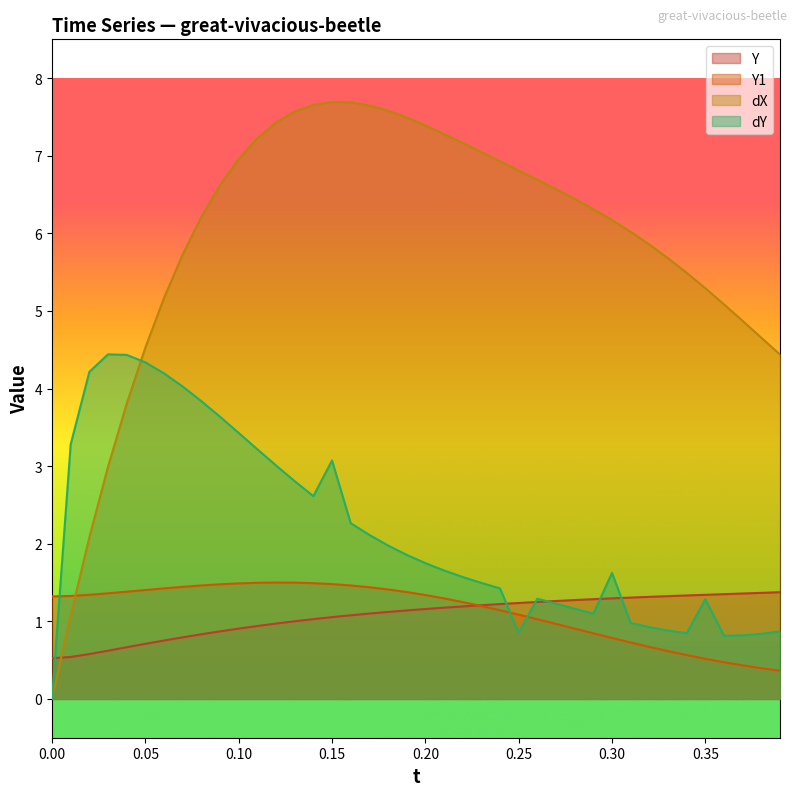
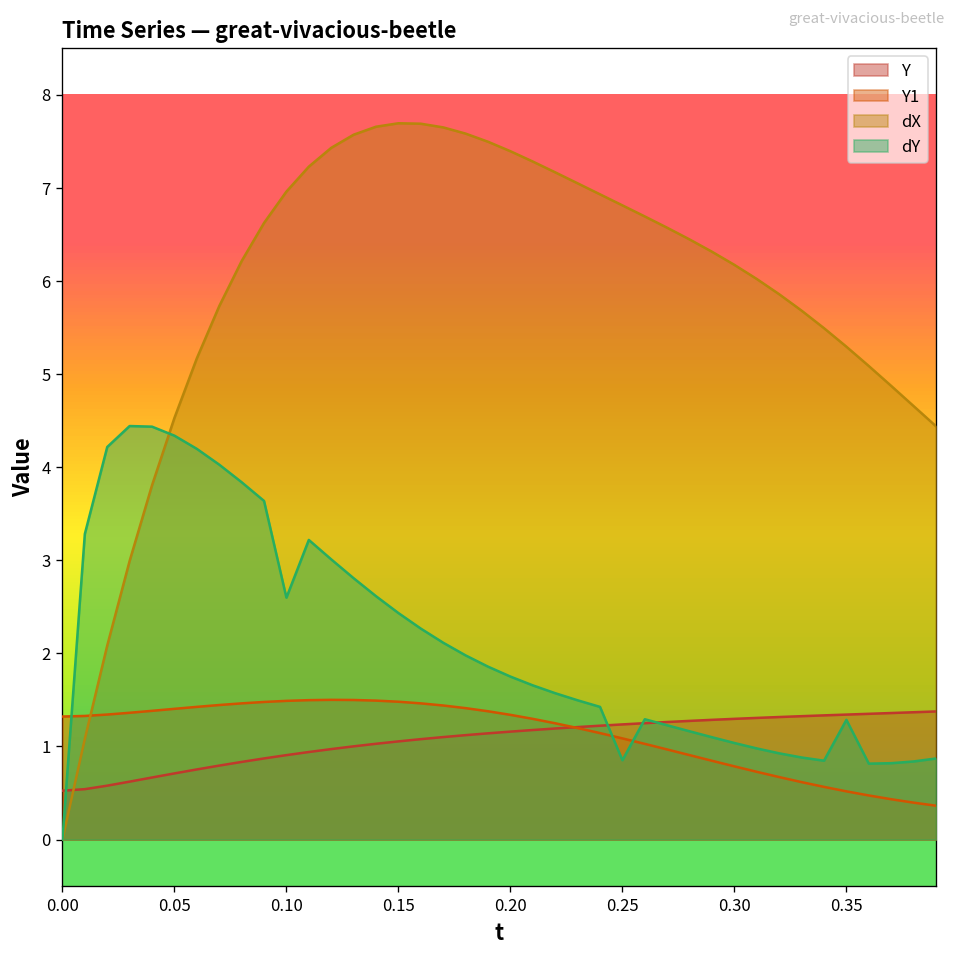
dY, 0.10: 3.4 -> 2.6
dY, 0.15: 3.1 -> 2.4
dY, 0.30: 1.6 -> 1.0
